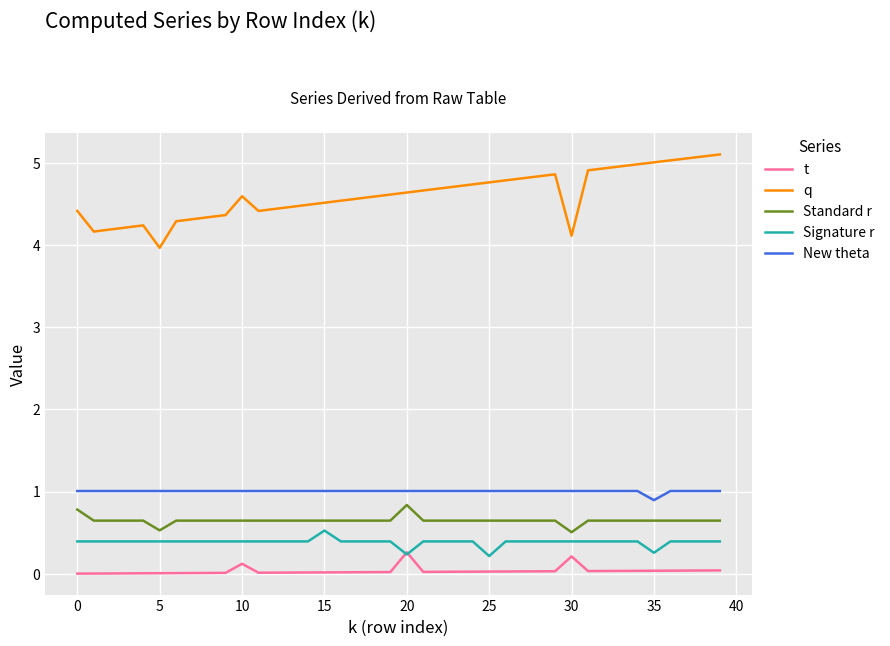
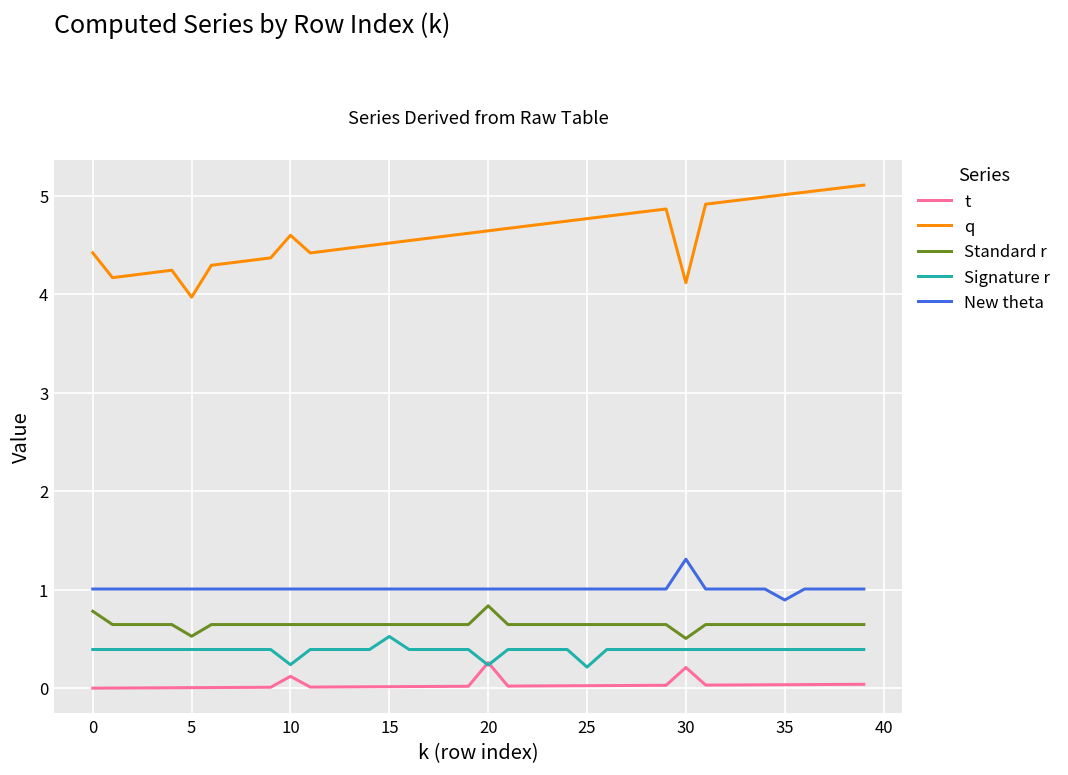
Signature r, 10: 0.4 -> 0.2
New theta, 30: 1.0 -> 1.3
Signature r, 35: 0.3 -> 0.4
